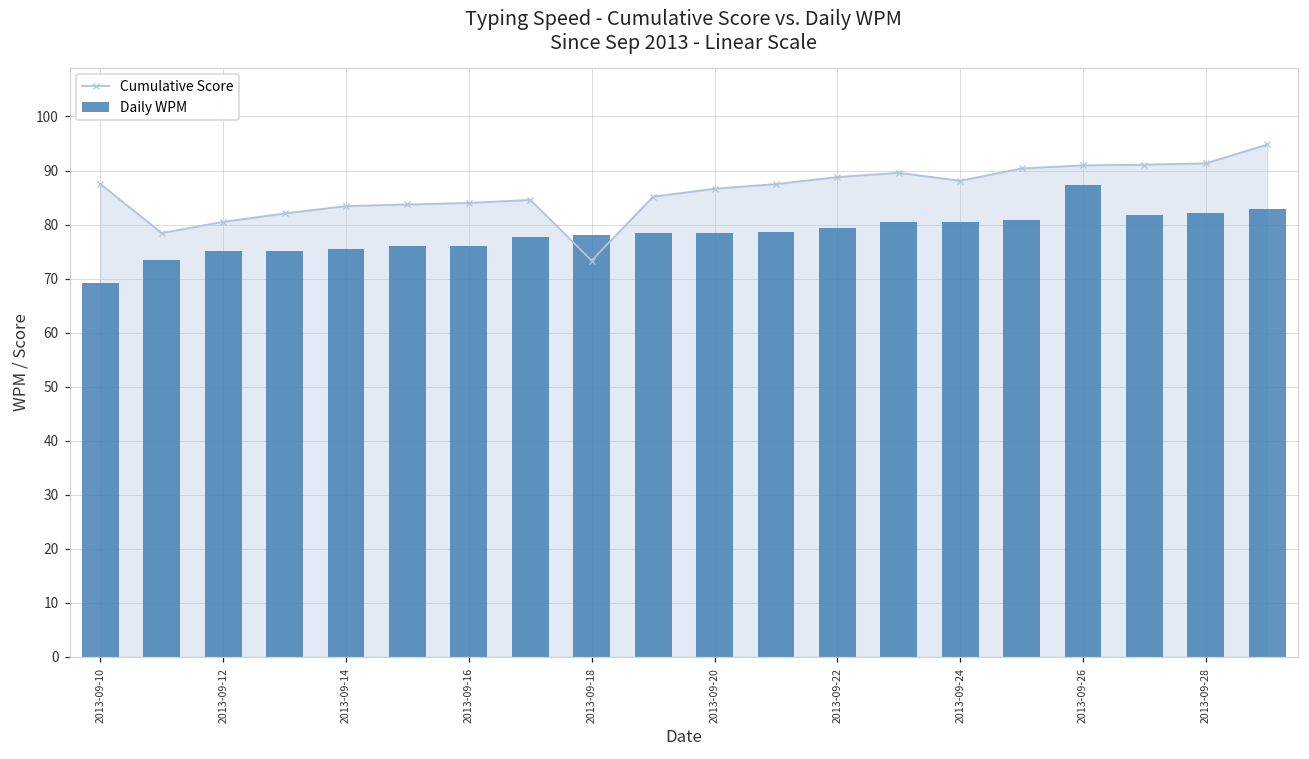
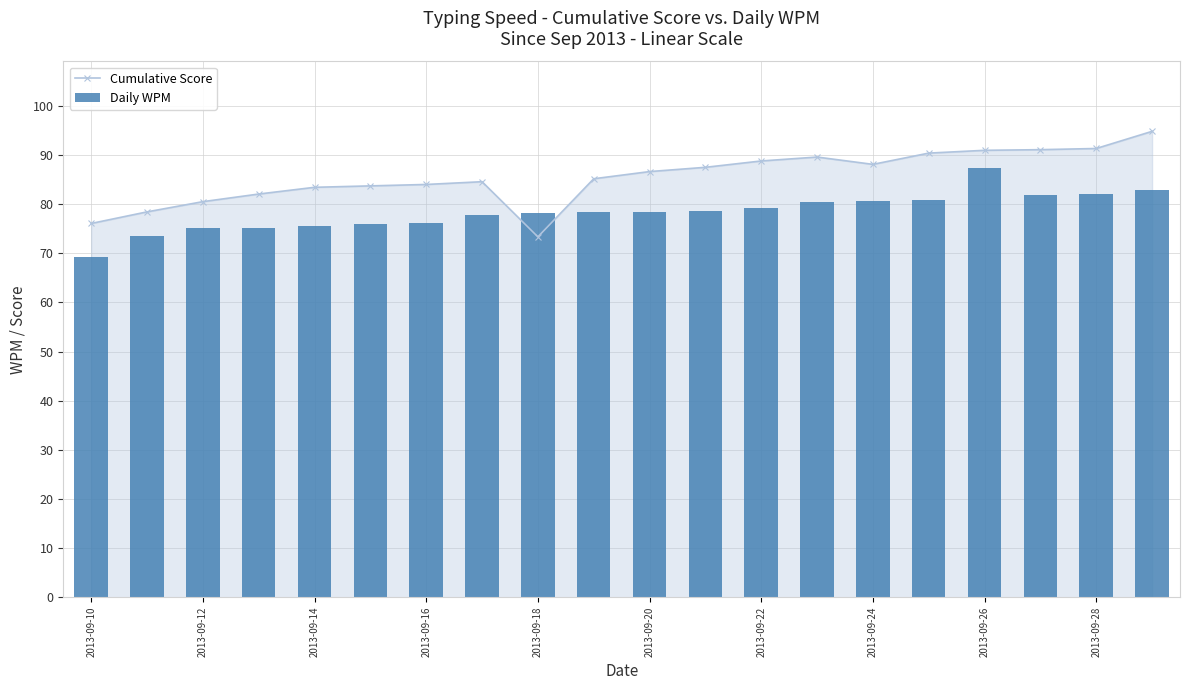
Cumulative Score, 2013-09-10: 88 -> 76
